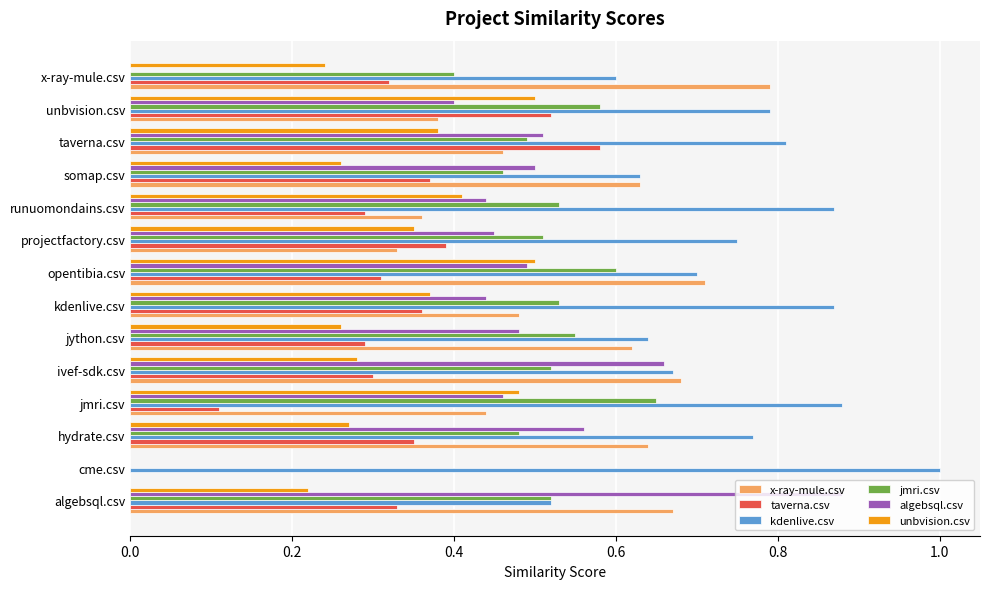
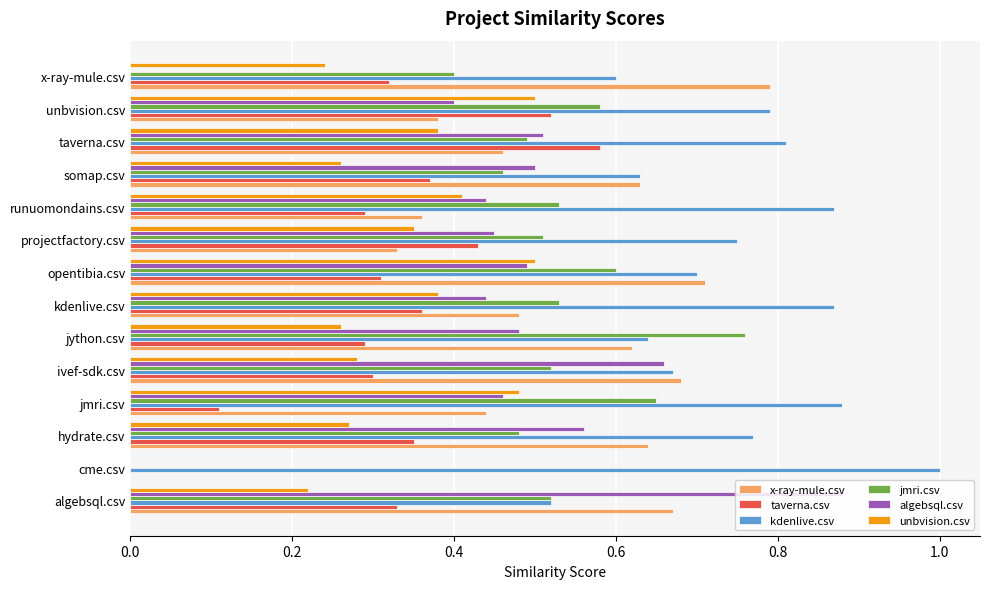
taverna.csv, projectfactory.csv: 0.39 -> 0.43
unbvision.csv, kdenlive.csv: 0.37 -> 0.38
jmri.csv, jython.csv: 0.55 -> 0.76
